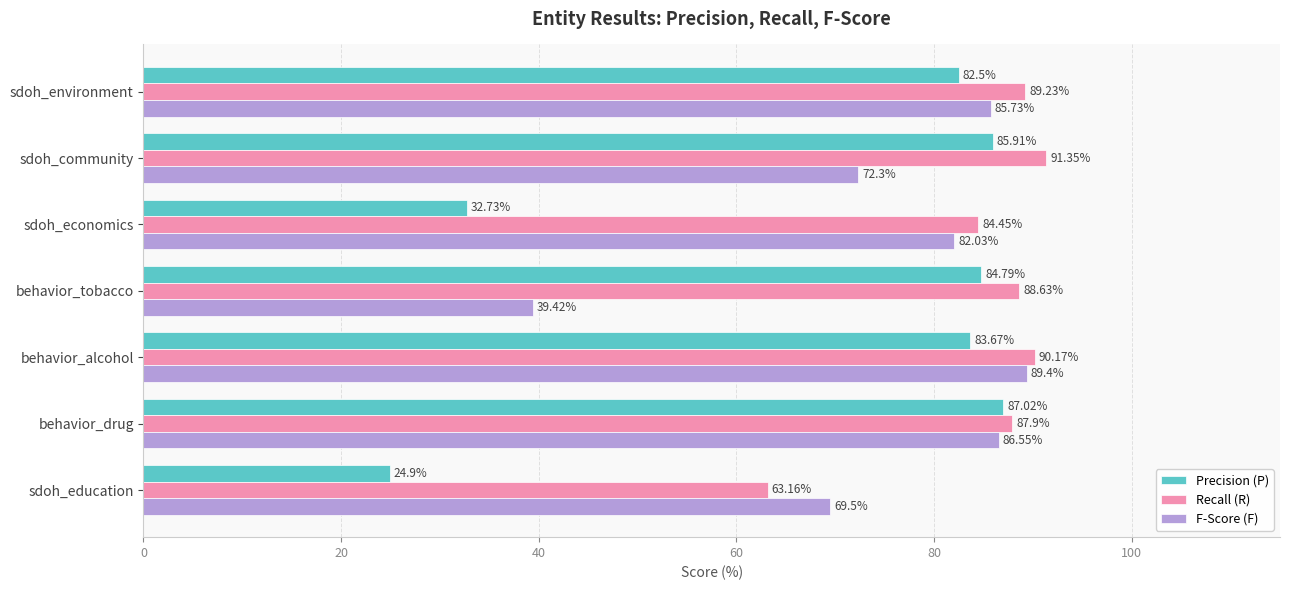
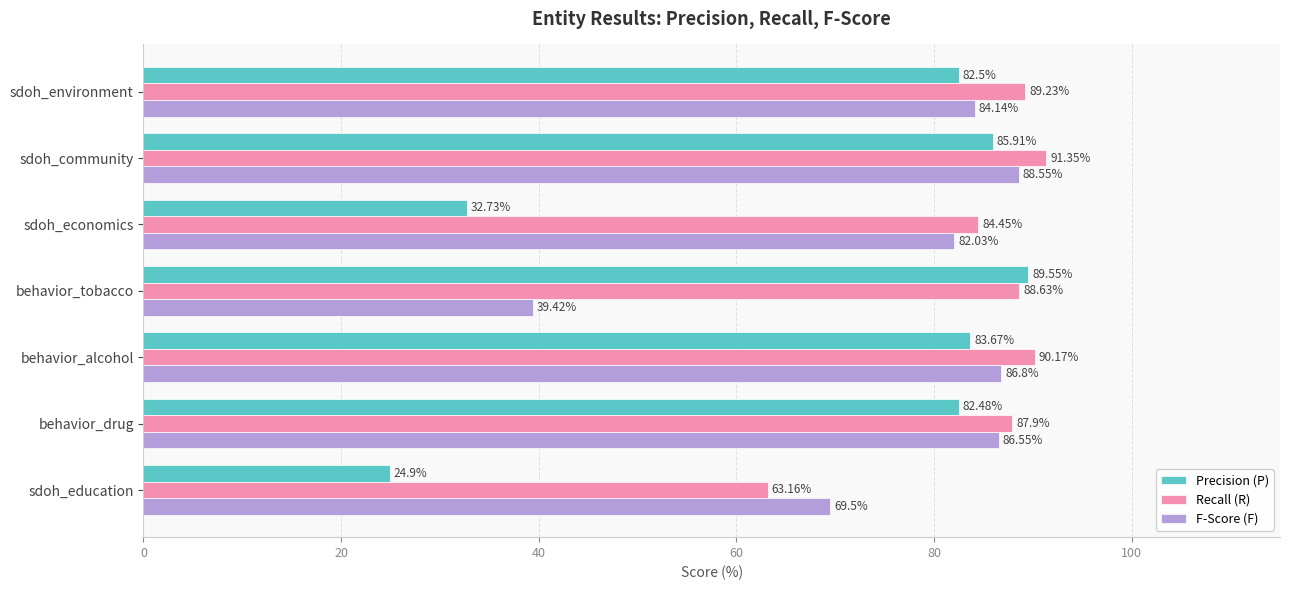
F-Score (F), sdoh_environment: 85.73% -> 84.14%
F-Score (F), sdoh_community: 72.3% -> 88.55%
Precision (P), behavior_tobacco: 84.79% -> 89.55%
F-Score (F), behavior_alcohol: 89.4% -> 86.8%
Precision (P), behavior_drug: 87.02% -> 82.48%
